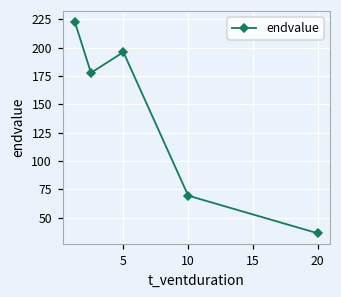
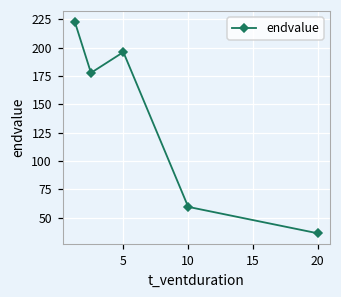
10: 69 -> 60
